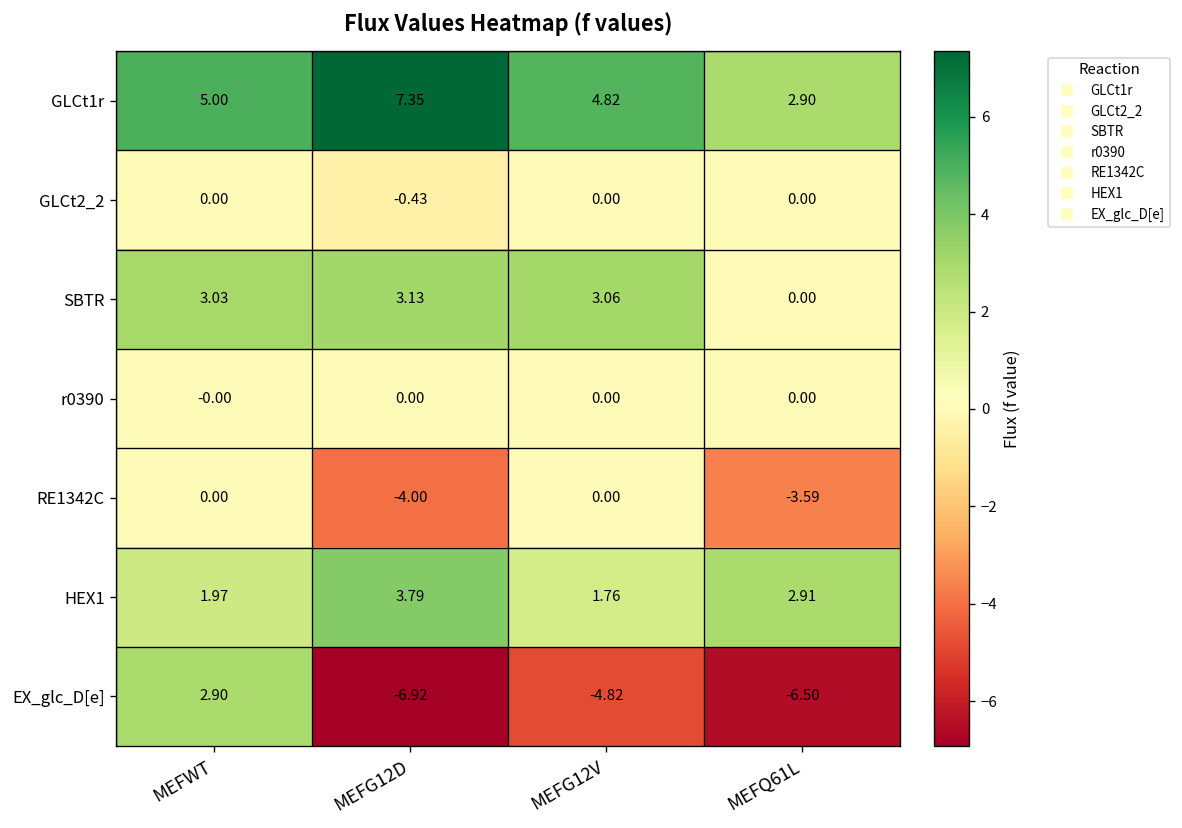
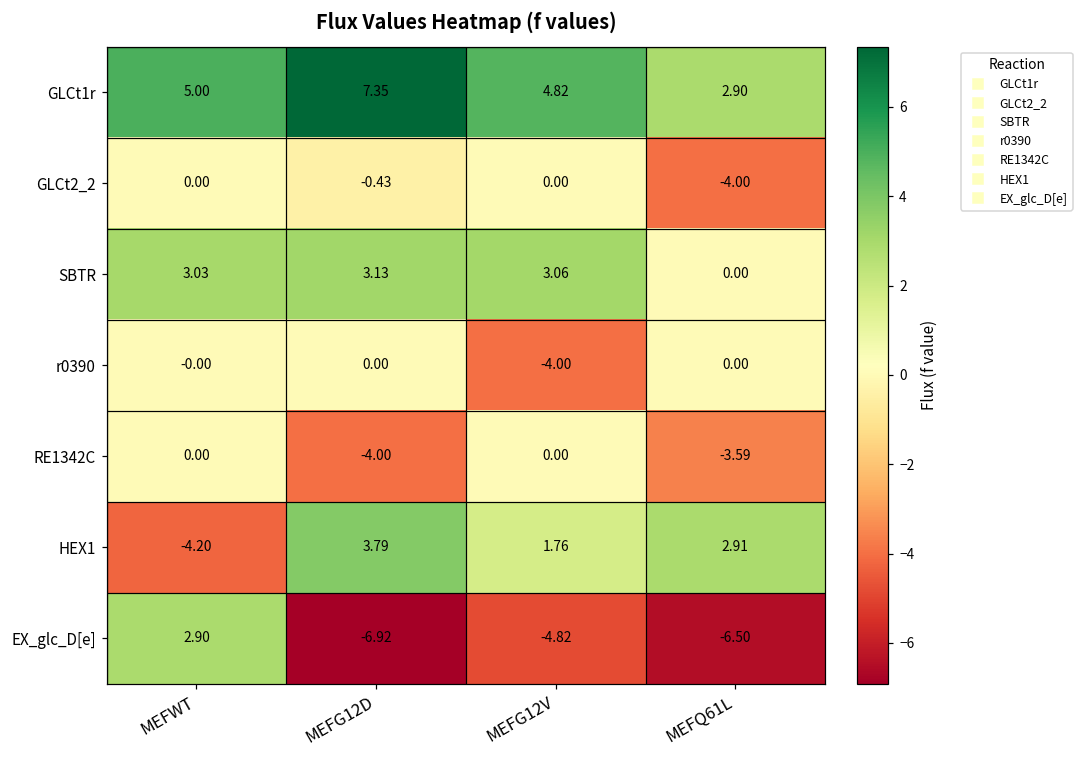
GLCt2_2, MEFQ61L: 0.00 -> -4.00
r0390, MEFG12V: 0.00 -> -4.00
HEX1, MEFWT: 1.97 -> -4.20
